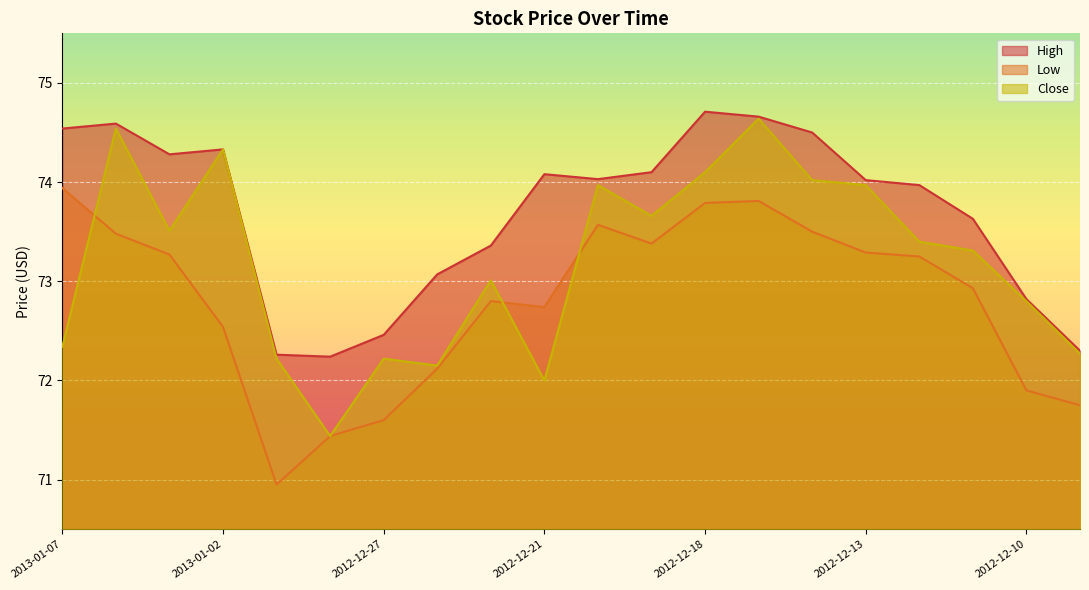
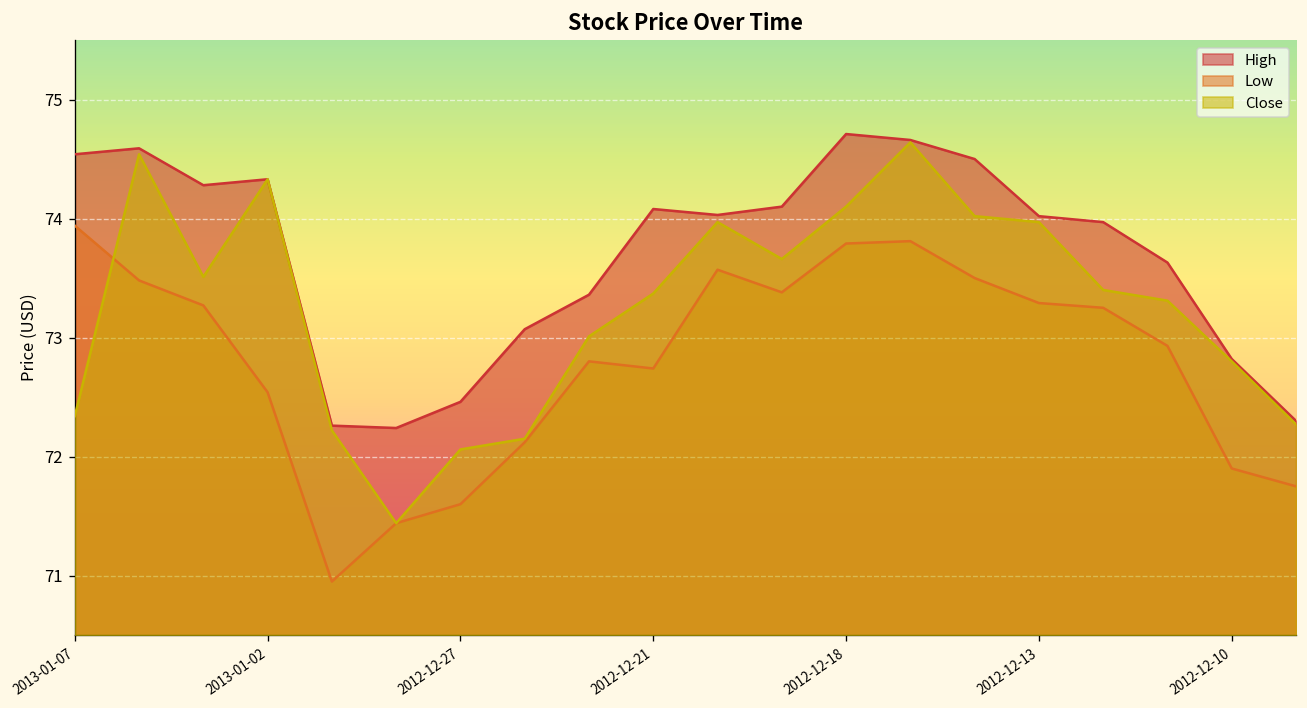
Close, 2012-12-27: 72.2 -> 72.1
Close, 2012-12-21: 72.0 -> 73.4
